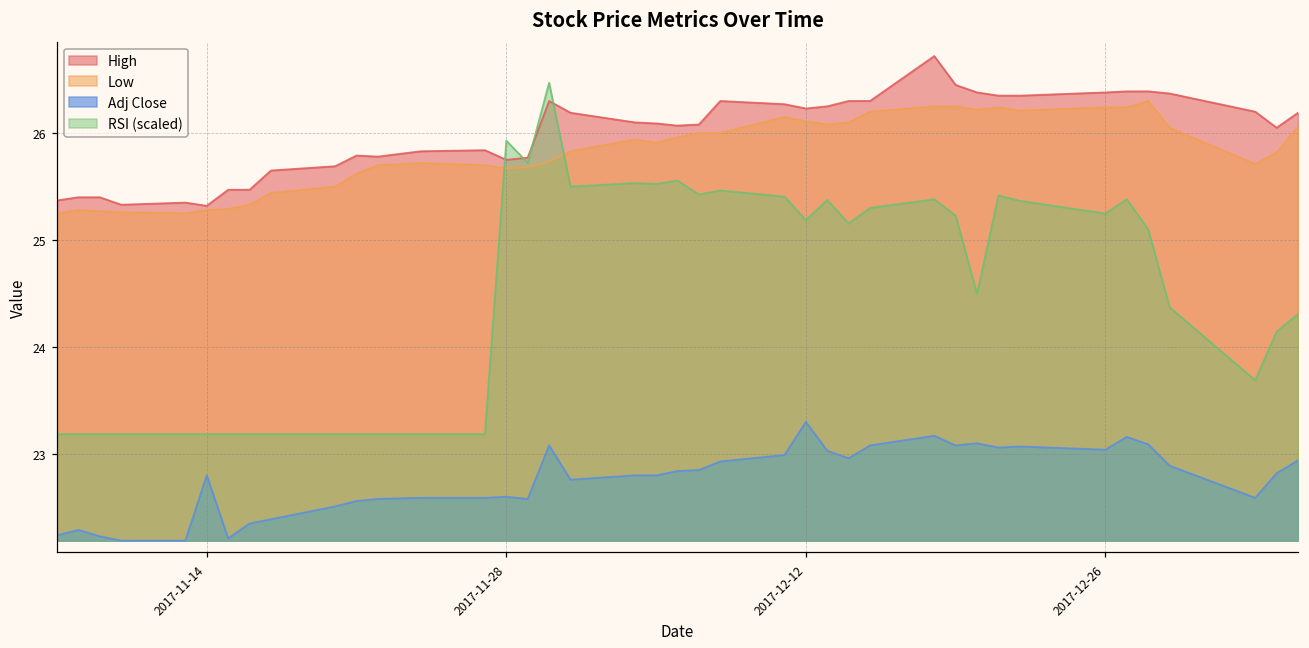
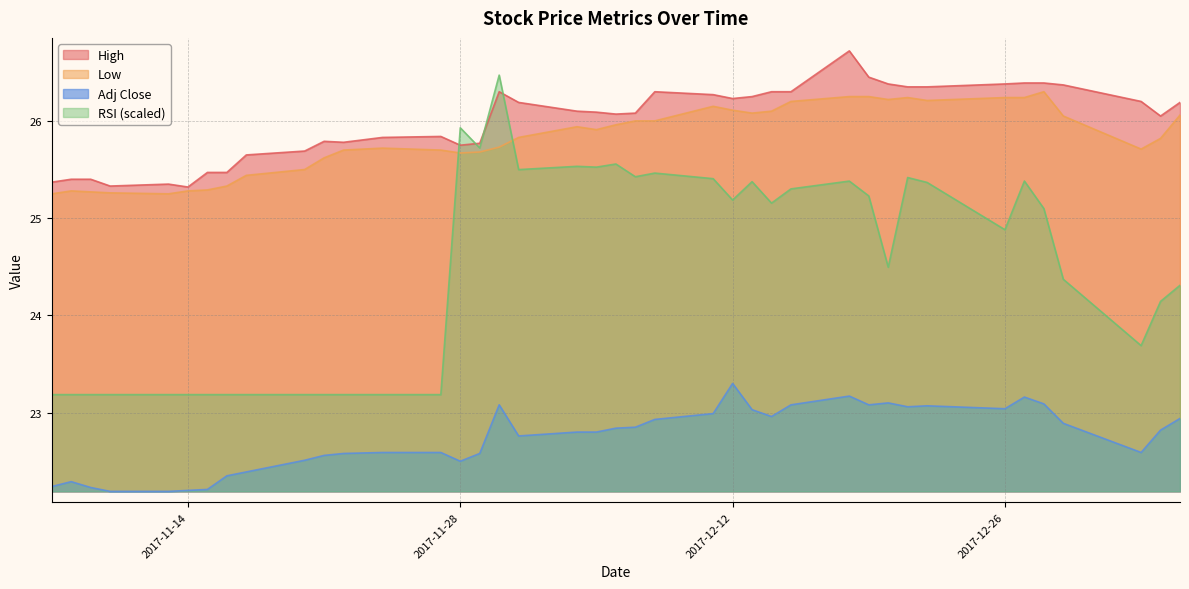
Adj Close, 2017-11-14: 22.8 -> 22.2
Adj Close, 2017-11-28: 22.6 -> 22.5
RSI (scaled), 2017-12-26: 25.2 -> 24.9
